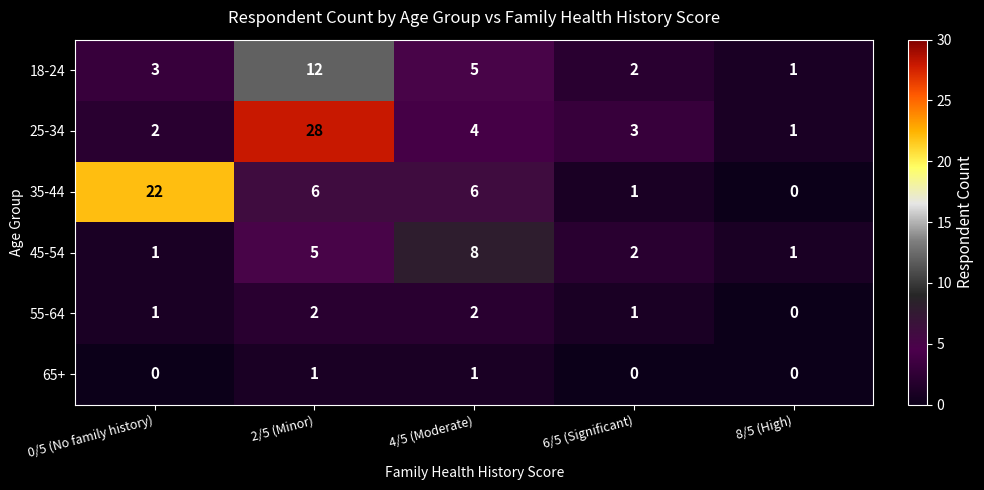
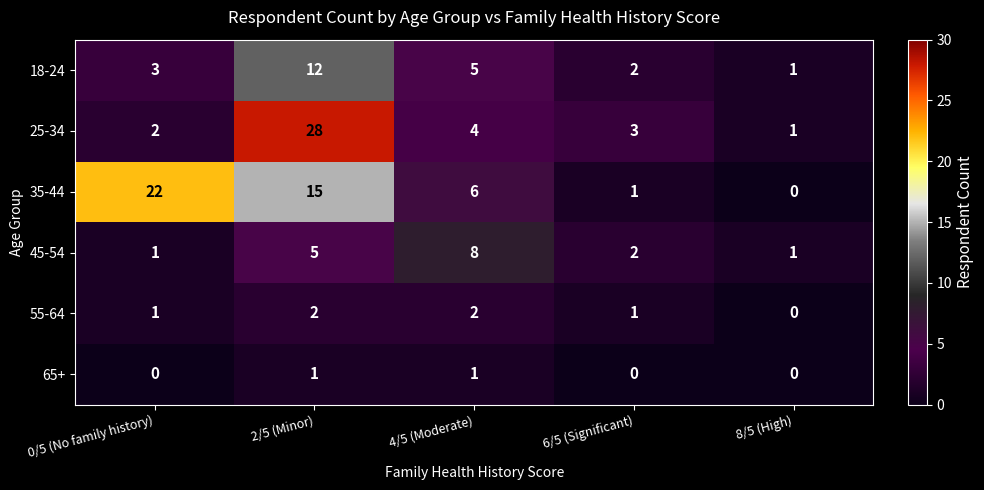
35-44, 2/5 (Minor): 6 -> 15
